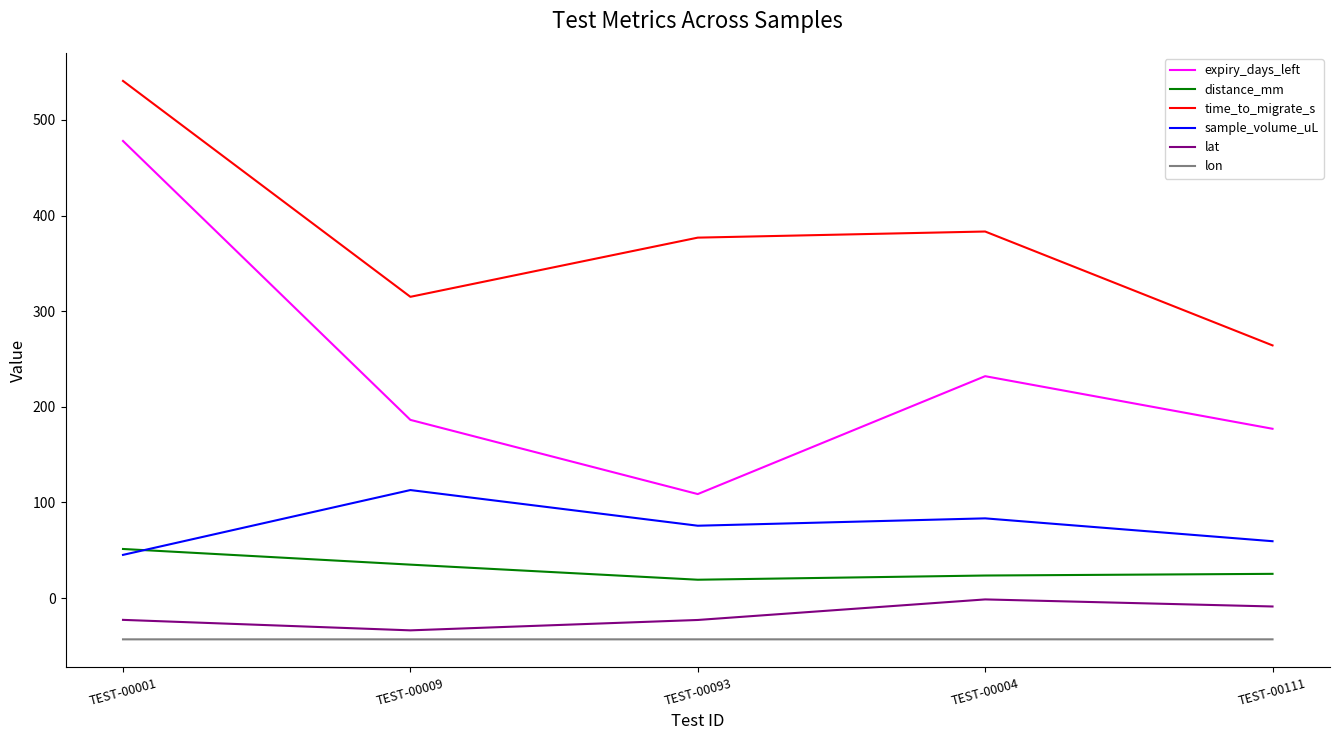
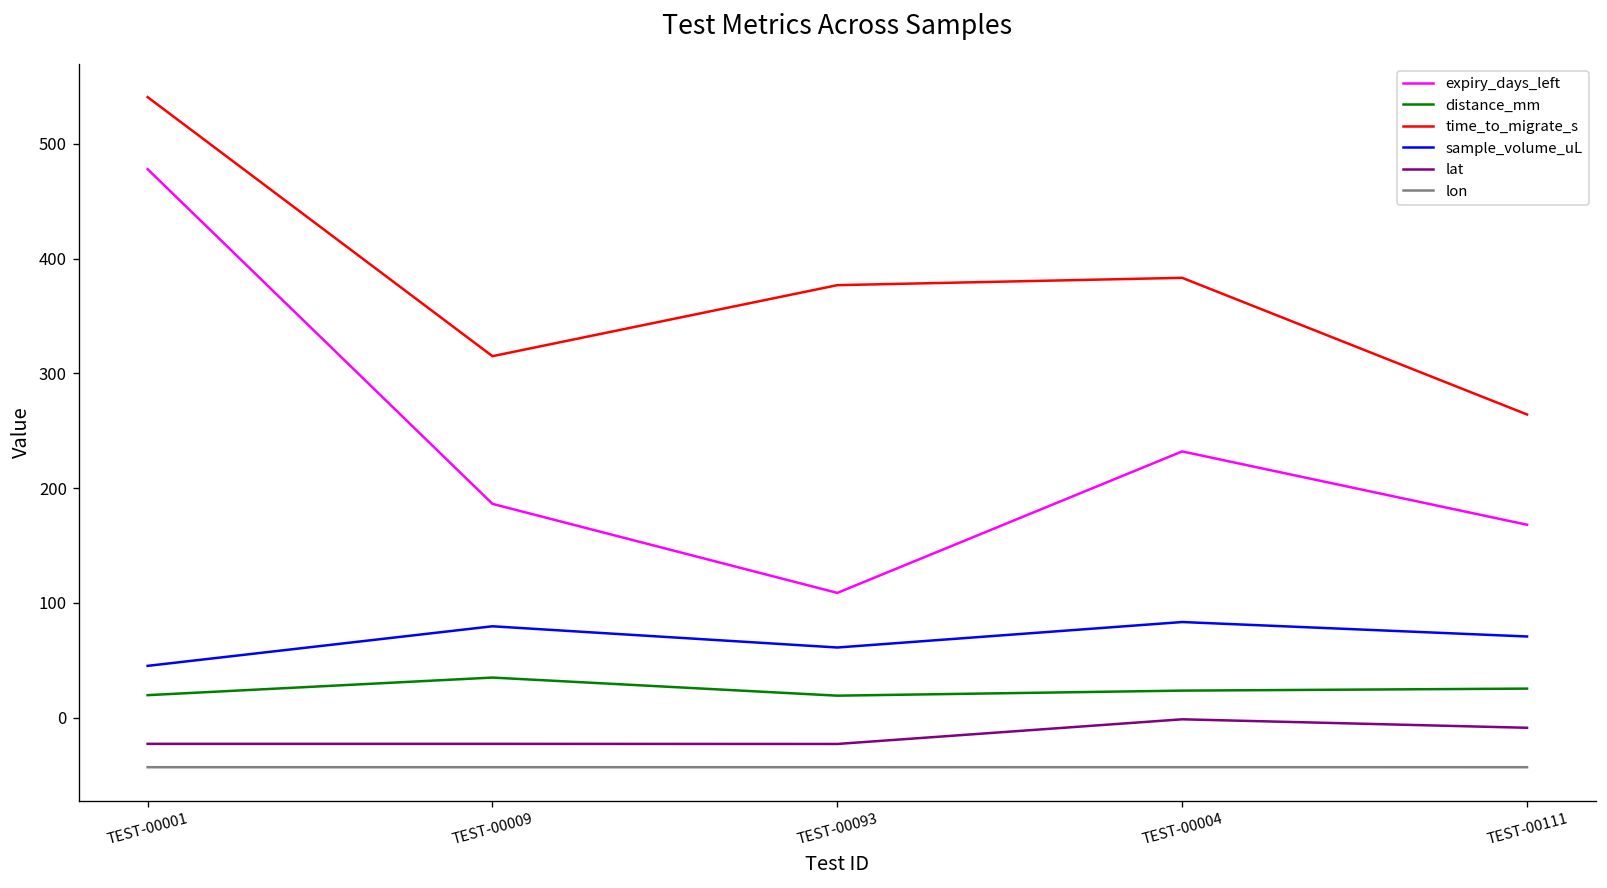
distance_mm, TEST-00001: 50 -> 20
sample_volume_uL, TEST-00009: 110 -> 80
lat, TEST-00009: -30 -> -20
sample_volume_uL, TEST-00093: 80 -> 60
expiry_days_left, TEST-00111: 180 -> 170
sample_volume_uL, TEST-00111: 60 -> 70
